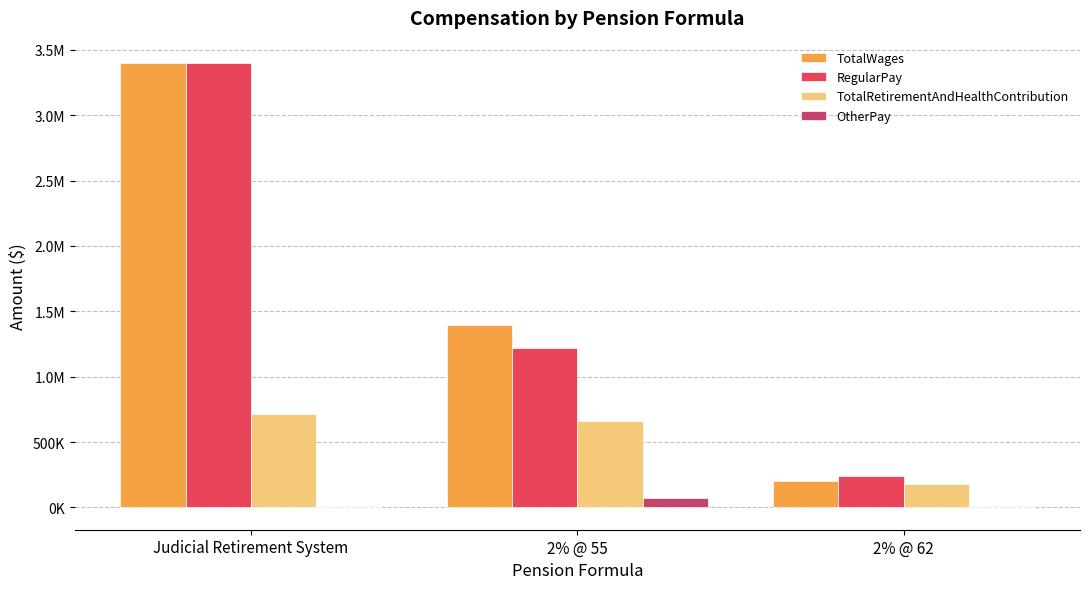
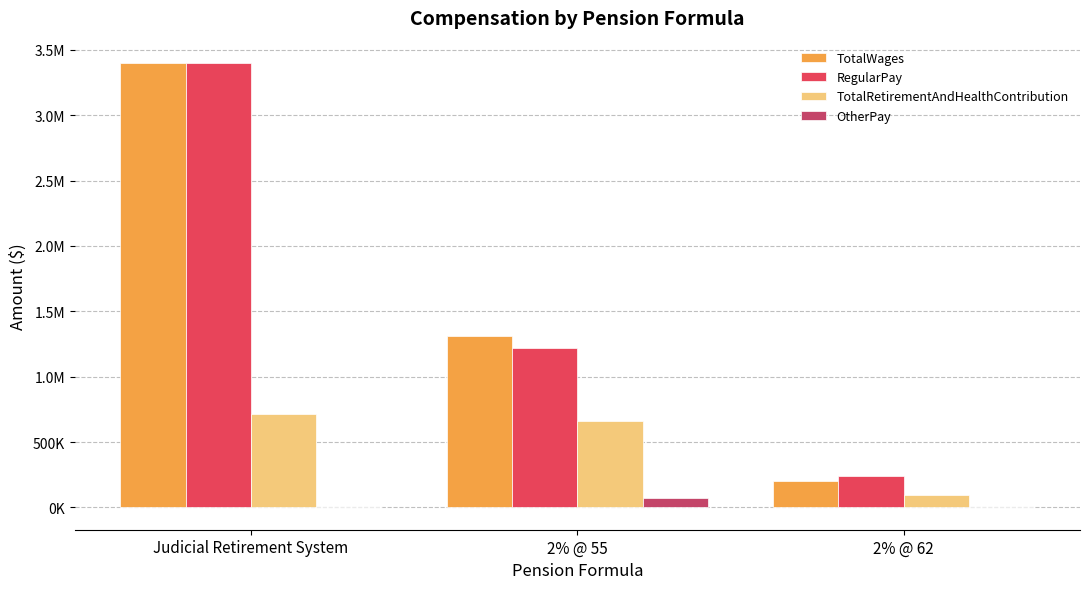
TotalWages, 2% @ 55: 1390000 -> 1310000
TotalRetirementAndHealthContribution, 2% @ 62: 180000 -> 90000
